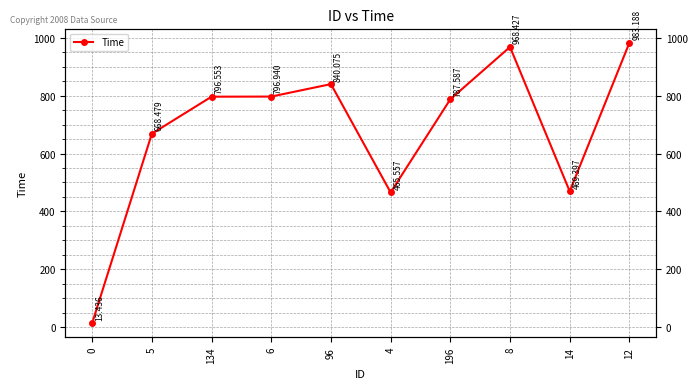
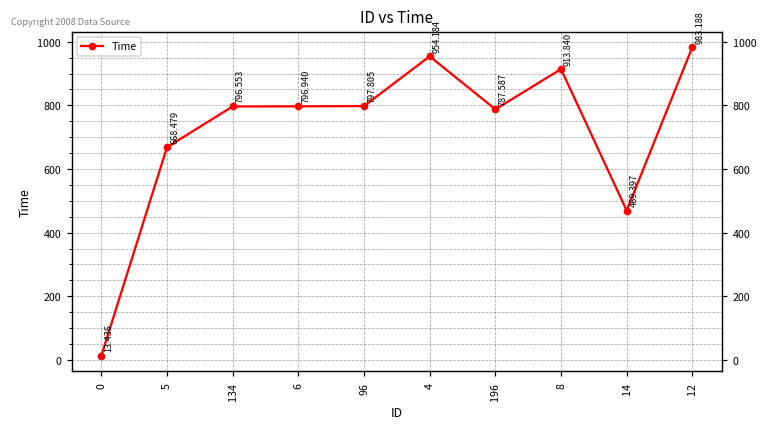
96: 840.075 -> 797.805
4: 465.557 -> 954.184
8: 968.427 -> 913.840
